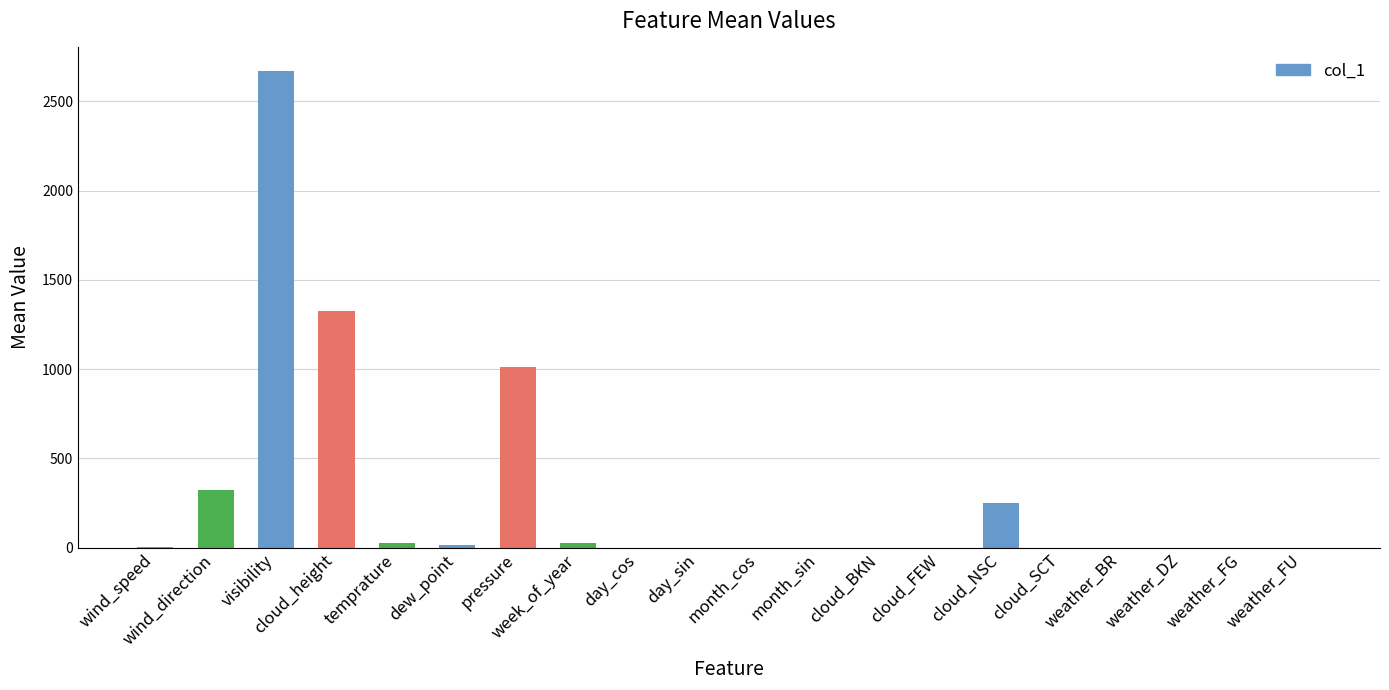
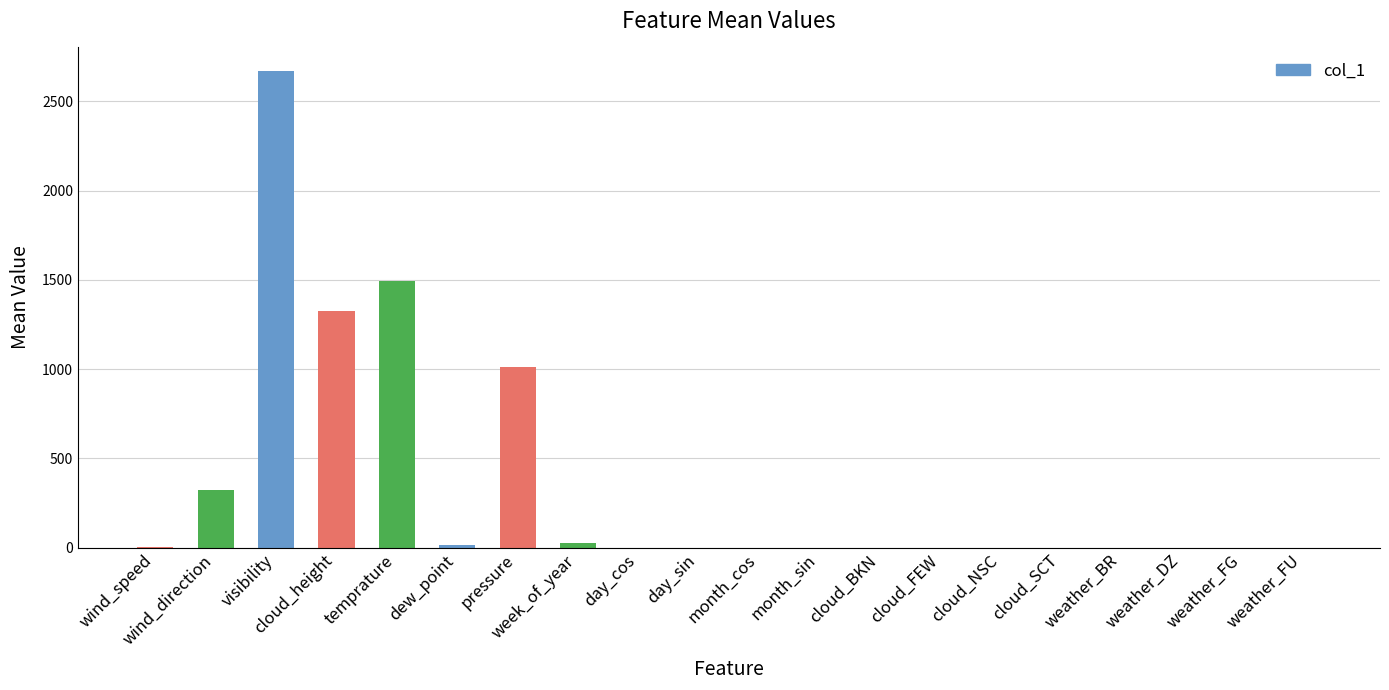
temprature: 20 -> 1500
cloud_NSC: 250 -> 0
